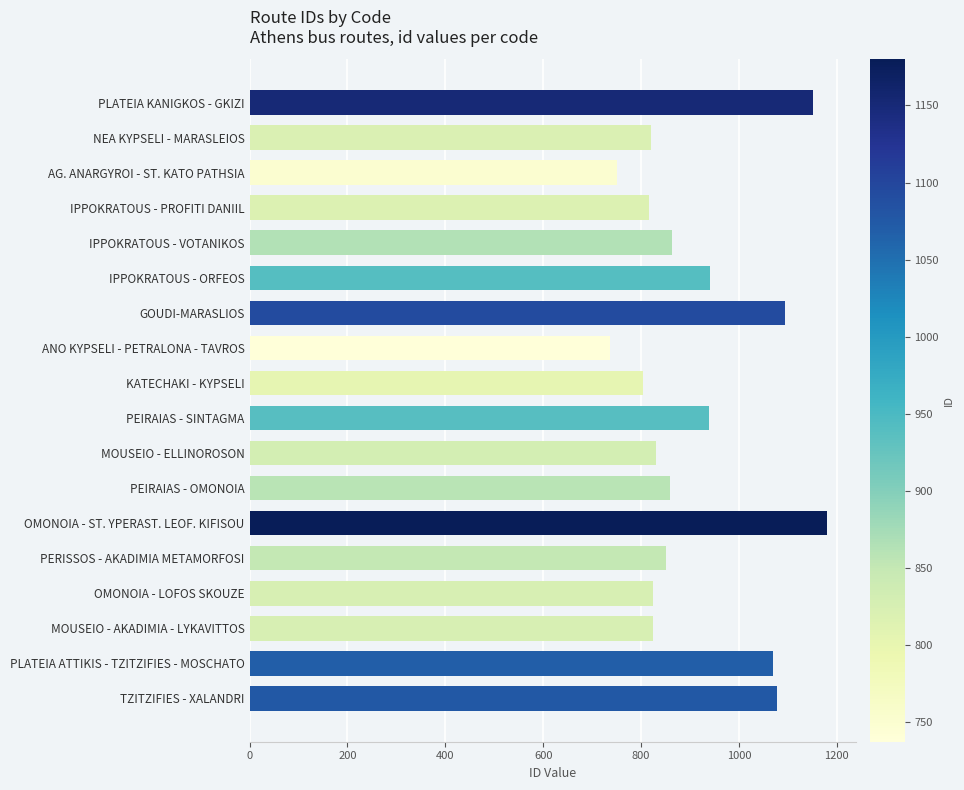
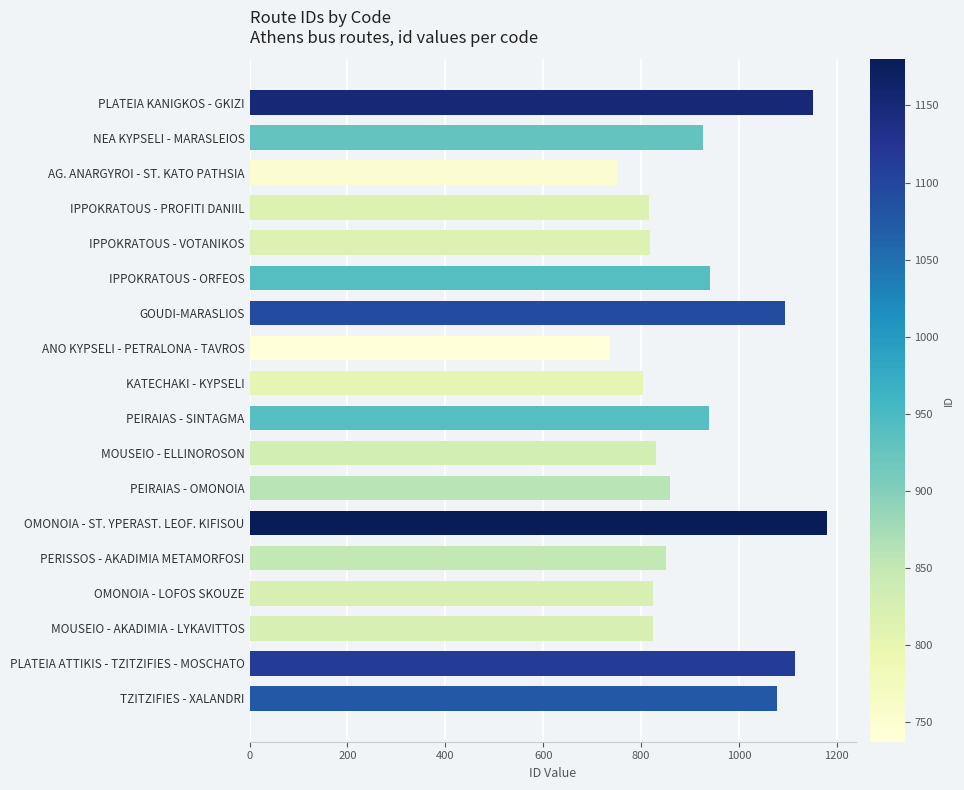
NEA KYPSELI - MARASLEIOS: 820 -> 930
IPPOKRATOUS - VOTANIKOS: 860 -> 820
PLATEIA ATTIKIS - TZITZIFIES - MOSCHATO: 1070 -> 1110
